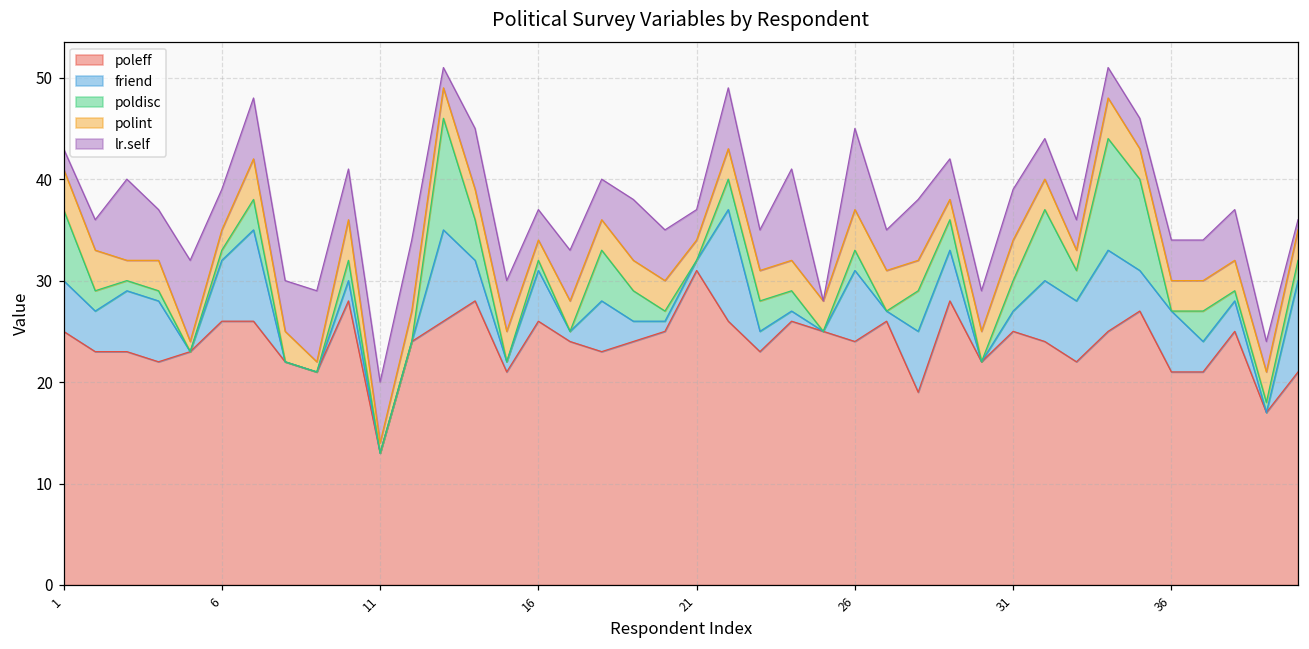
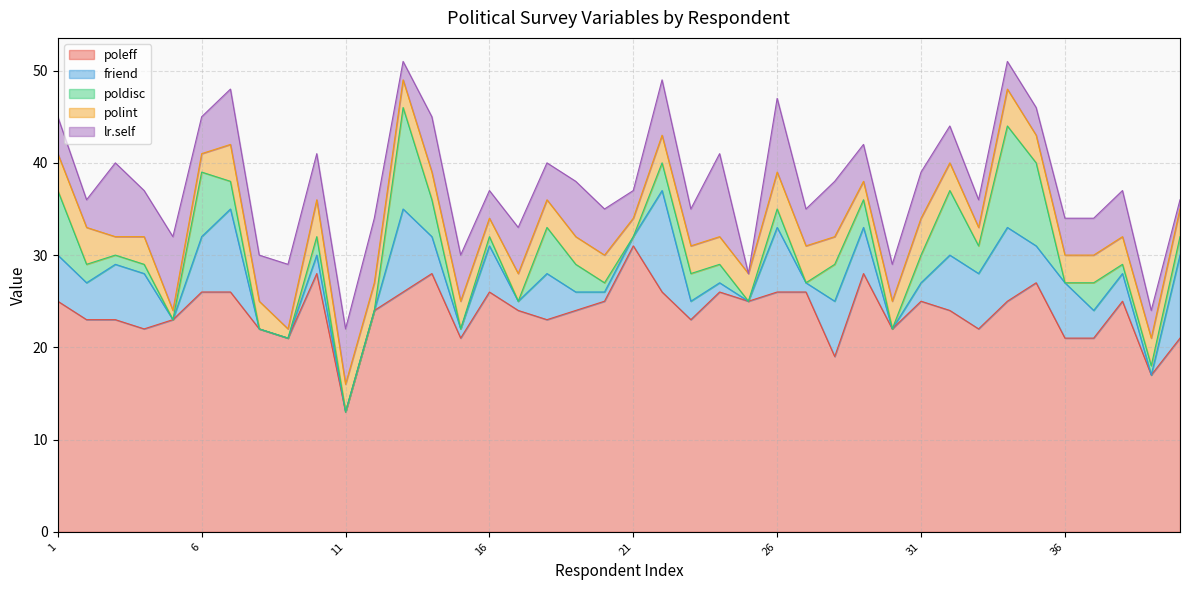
lr.self, 1: 2 -> 4
poldisc, 6: 1 -> 7
polint, 11: 1 -> 3
poleff, 26: 24 -> 26
